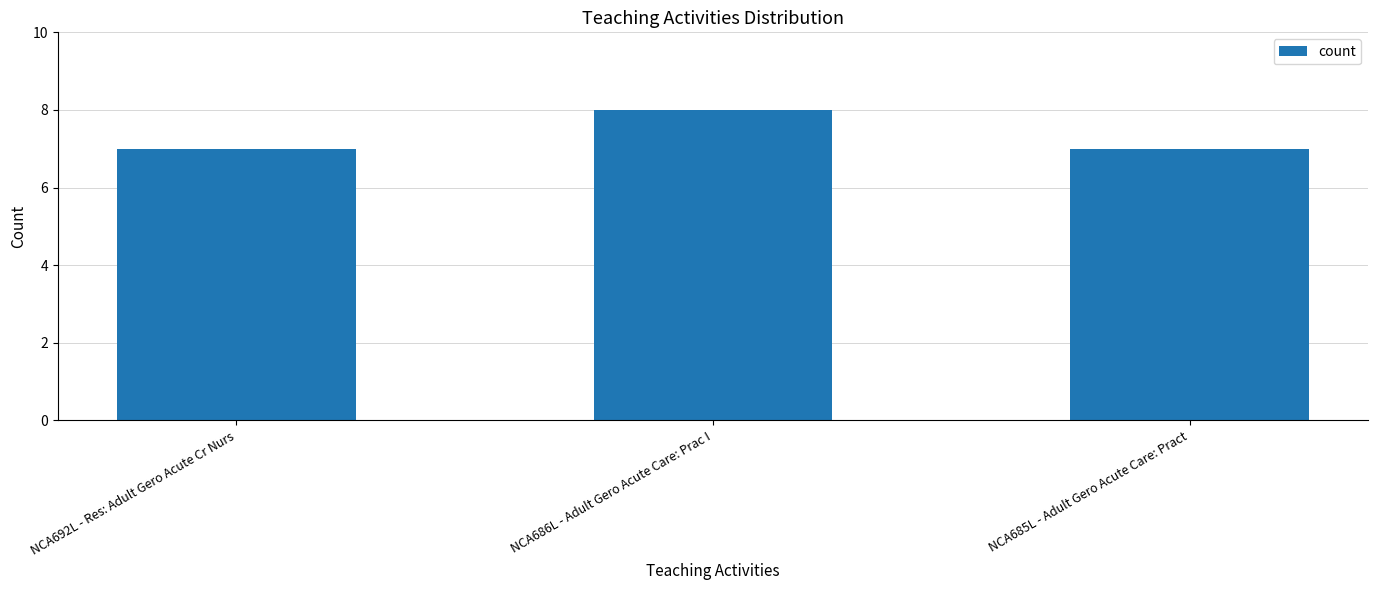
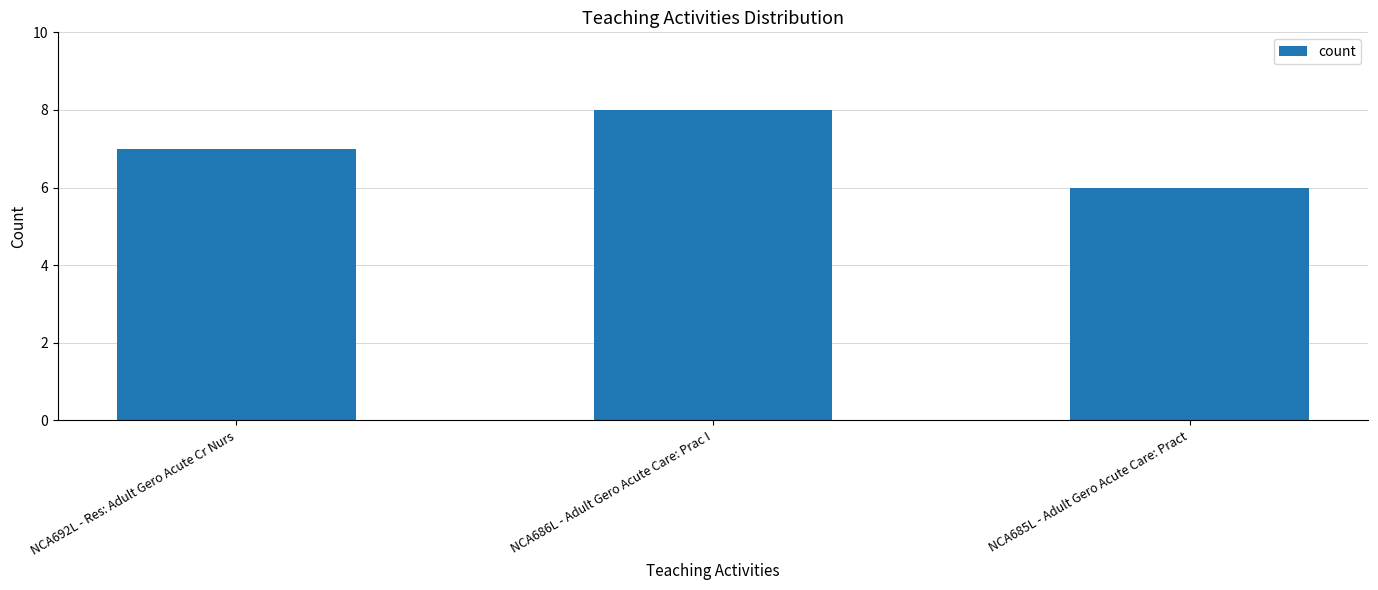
NCA685L - Adult Gero Acute Care: Pract: 7 -> 6
